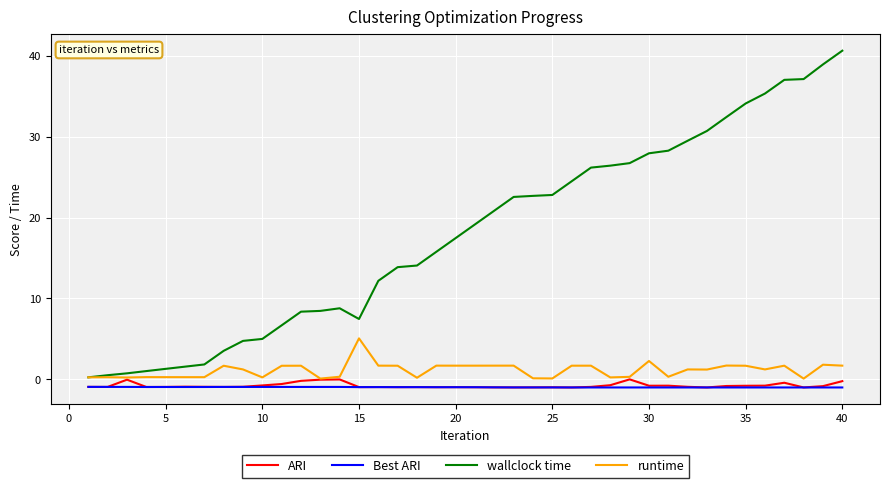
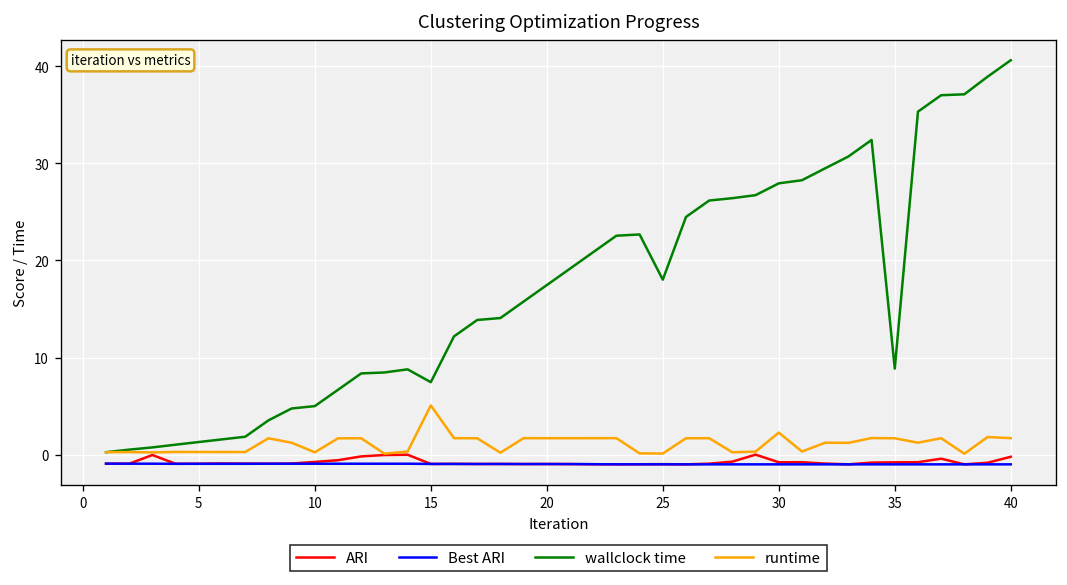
wallclock time, 25: 23 -> 18
wallclock time, 35: 34 -> 9
